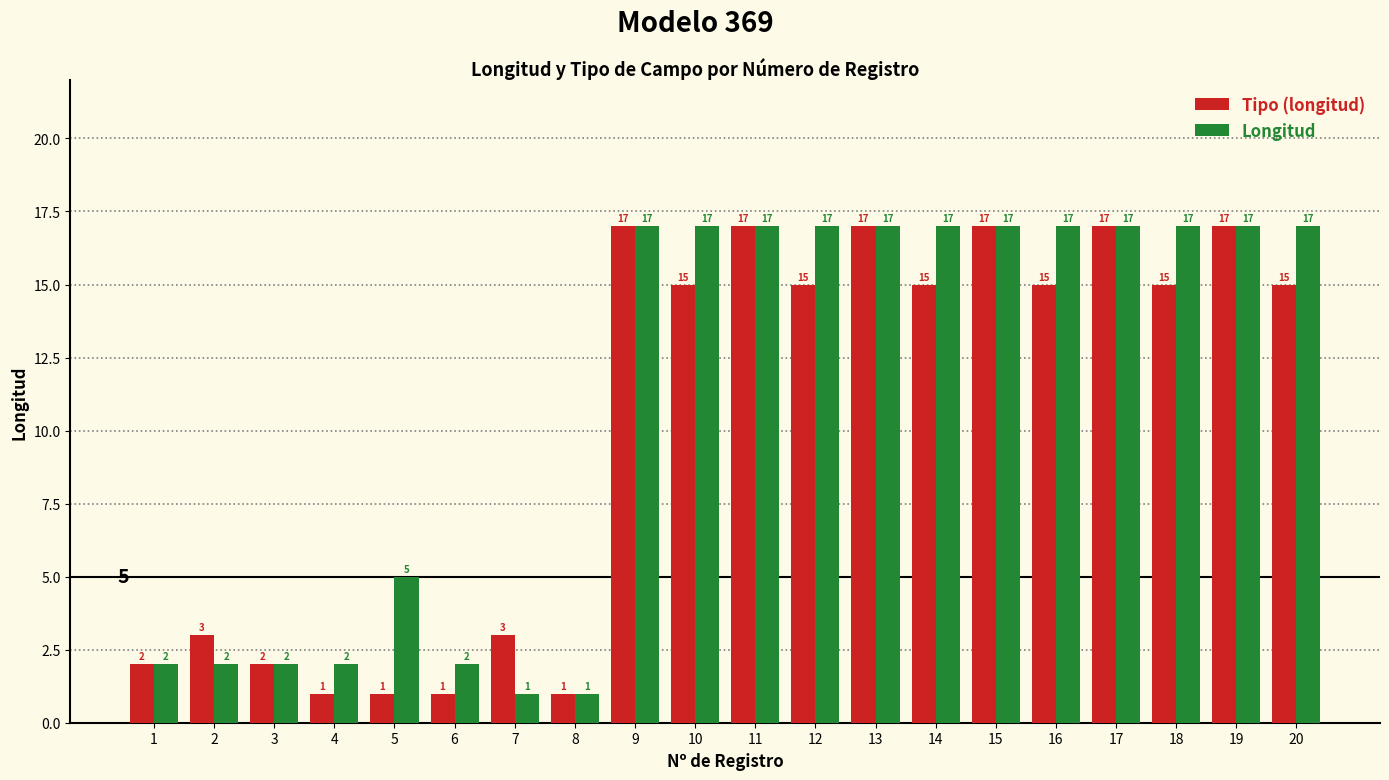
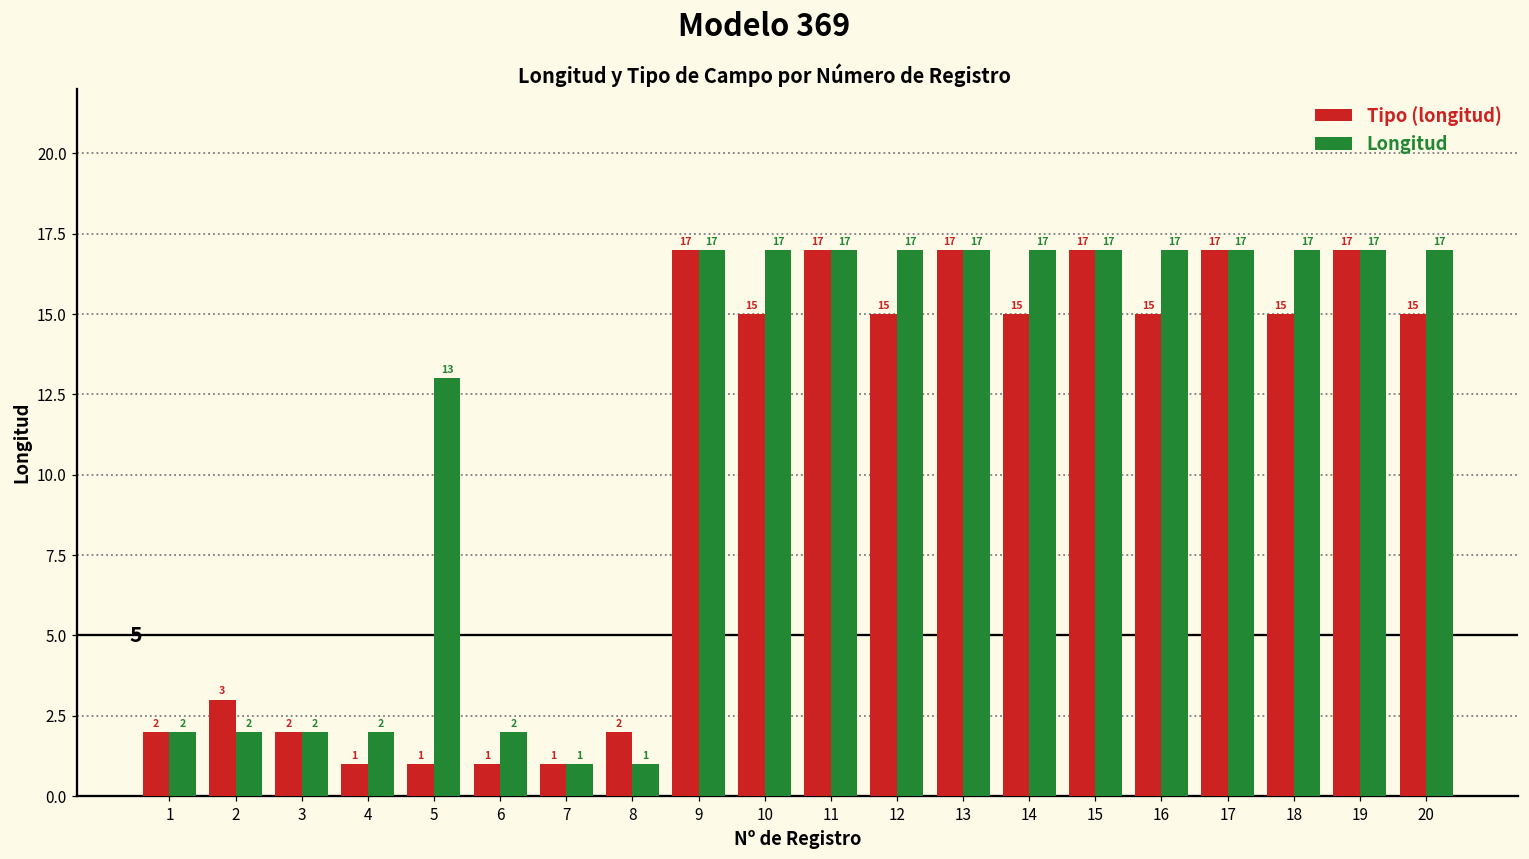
Longitud, 5: 5 -> 13
Tipo (longitud), 7: 3 -> 1
Tipo (longitud), 8: 1 -> 2
